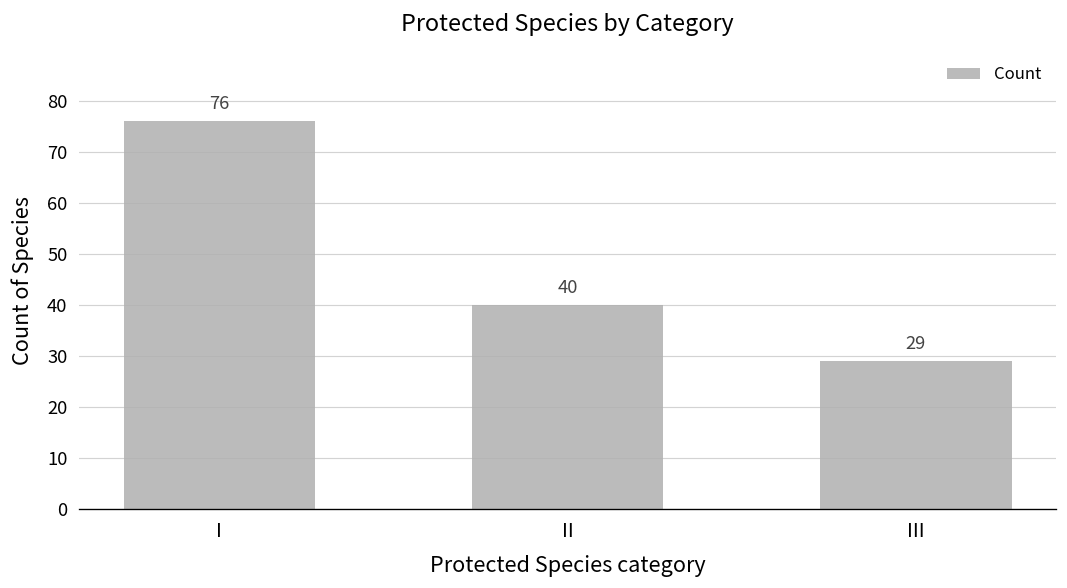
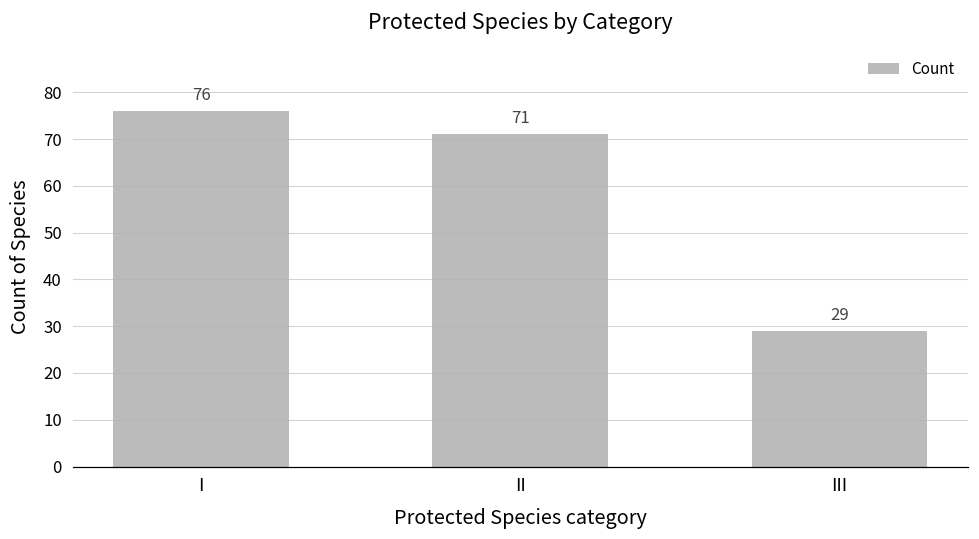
II: 40 -> 71
